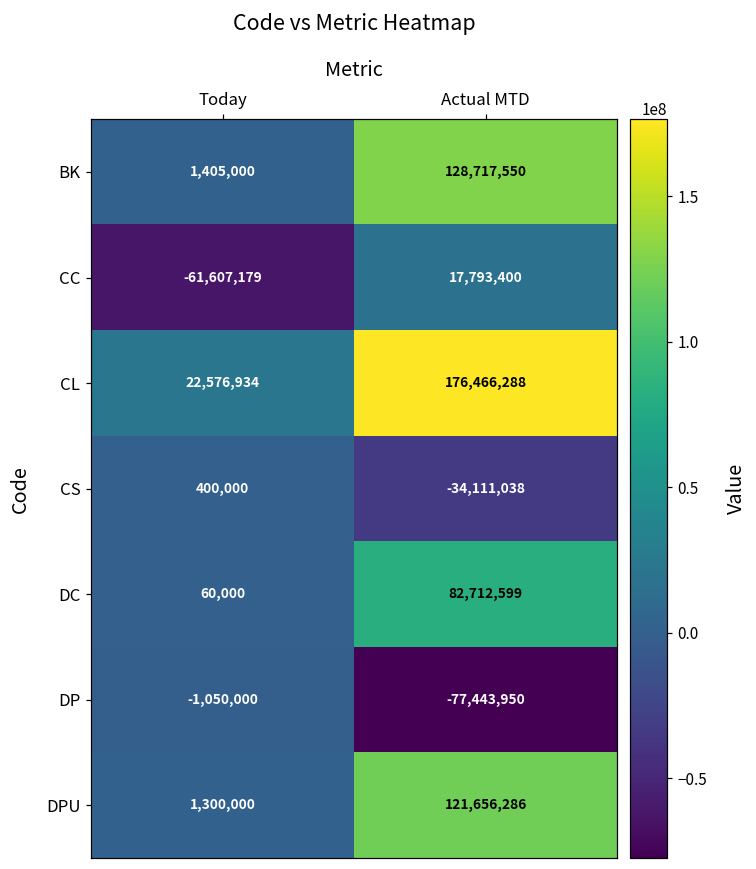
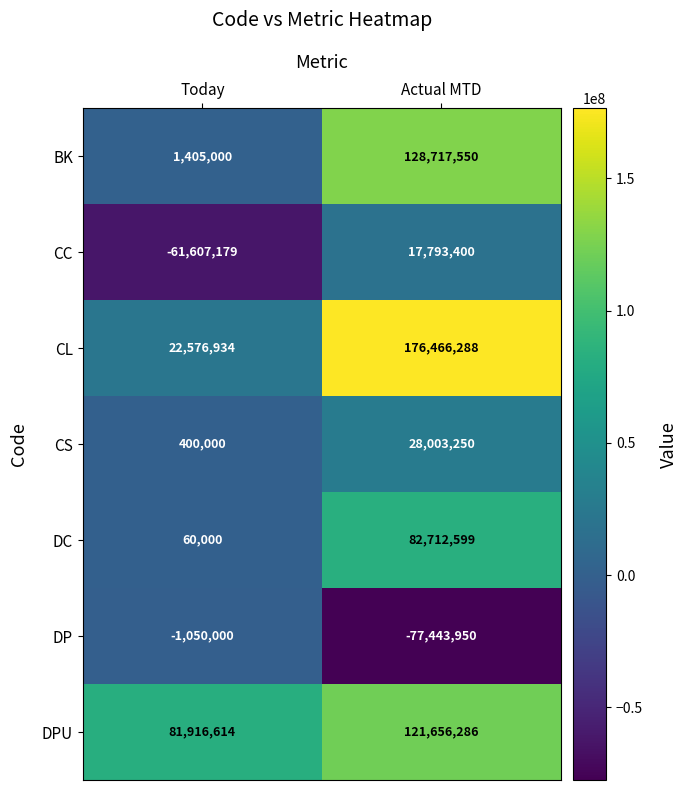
CS, Actual MTD: -34,111,038 -> 28,003,250
DPU, Today: 1,300,000 -> 81,916,614
